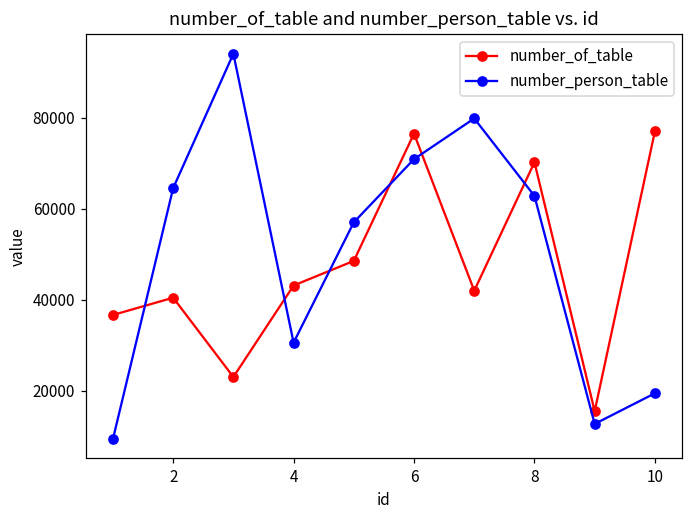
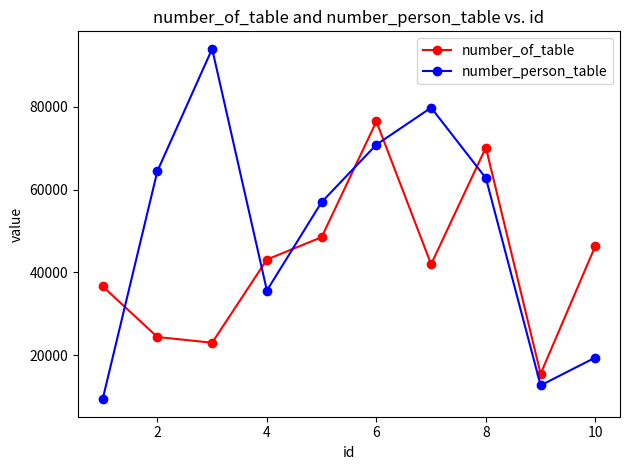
number_of_table, 2: 40000 -> 24000
number_person_table, 4: 31000 -> 36000
number_of_table, 10: 77000 -> 46000
